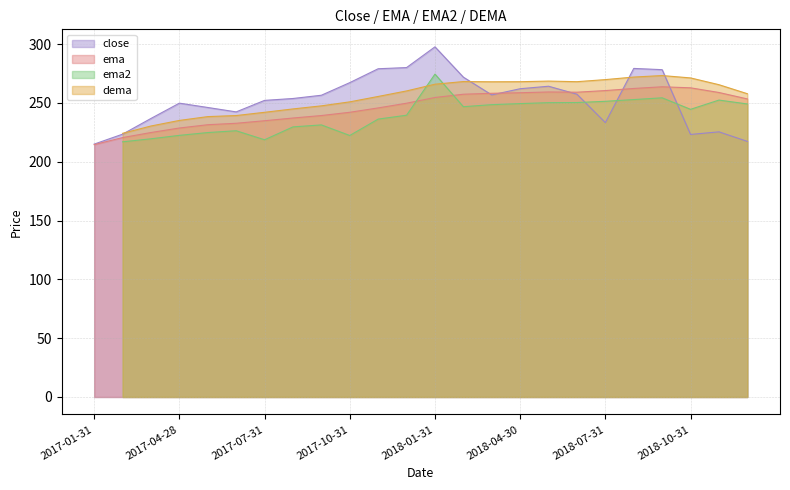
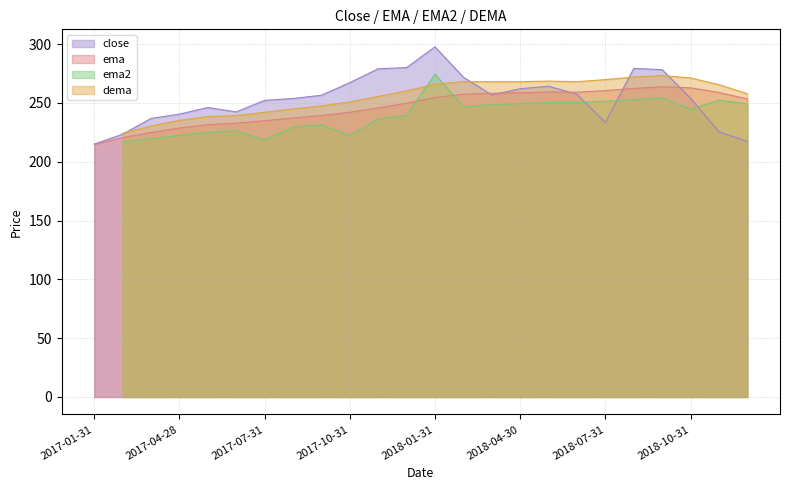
close, 2017-04-28: 250 -> 240
close, 2018-10-31: 223 -> 254
